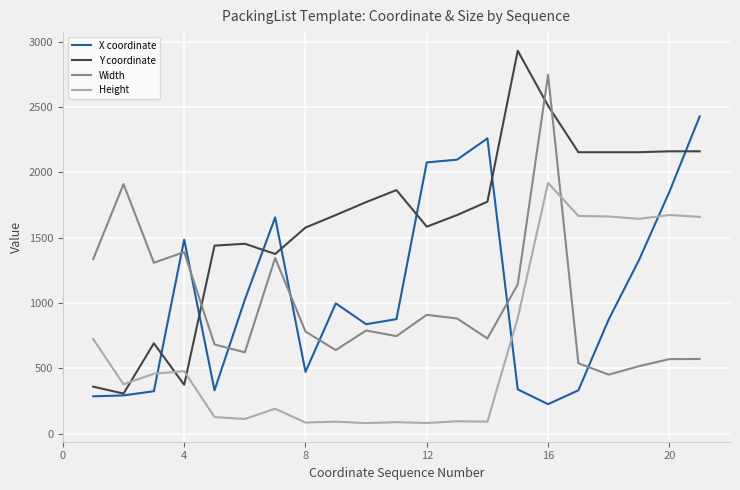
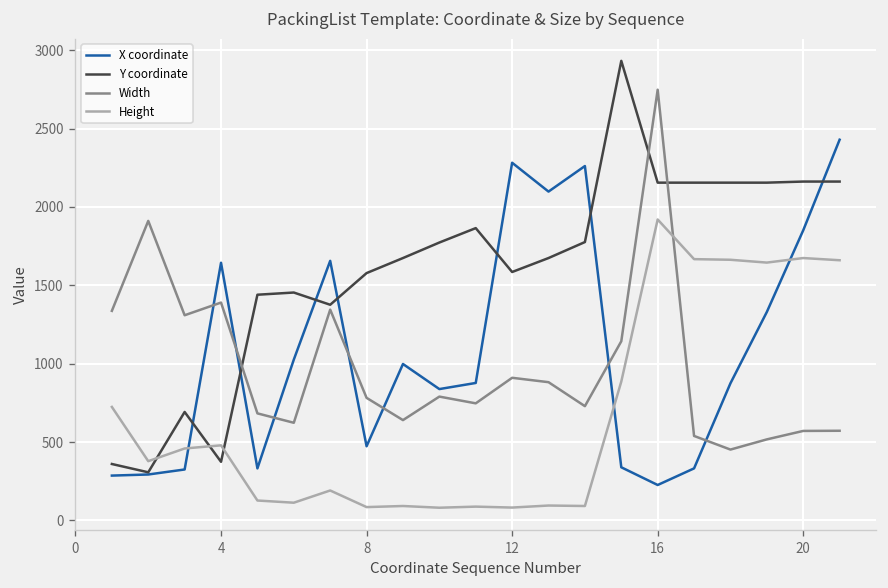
X coordinate, 4: 1490 -> 1640
X coordinate, 12: 2080 -> 2280
Y coordinate, 16: 2510 -> 2160
